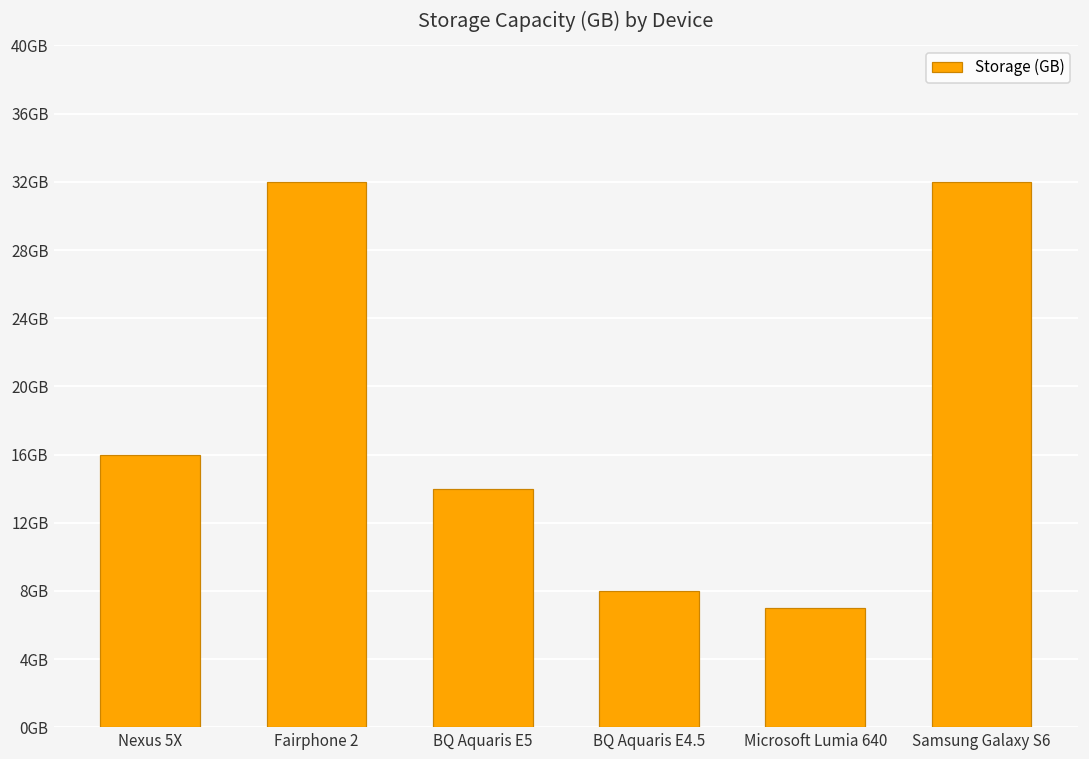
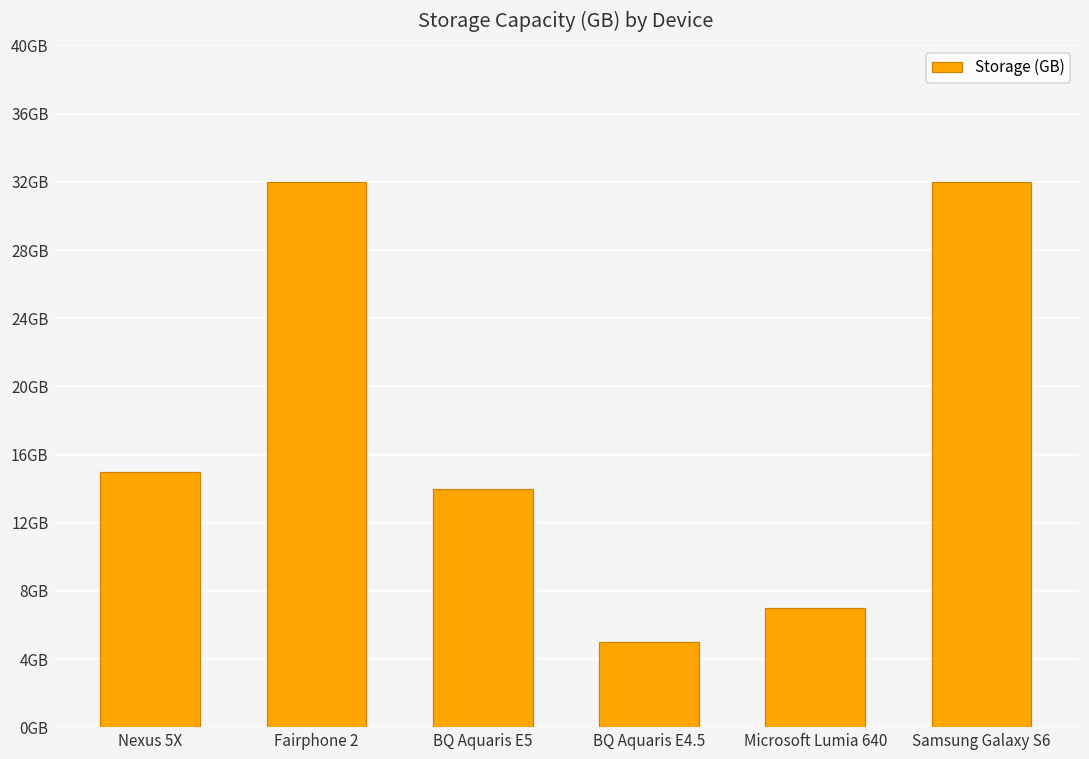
Nexus 5X: 16GB -> 15GB
BQ Aquaris E4.5: 8GB -> 5GB
